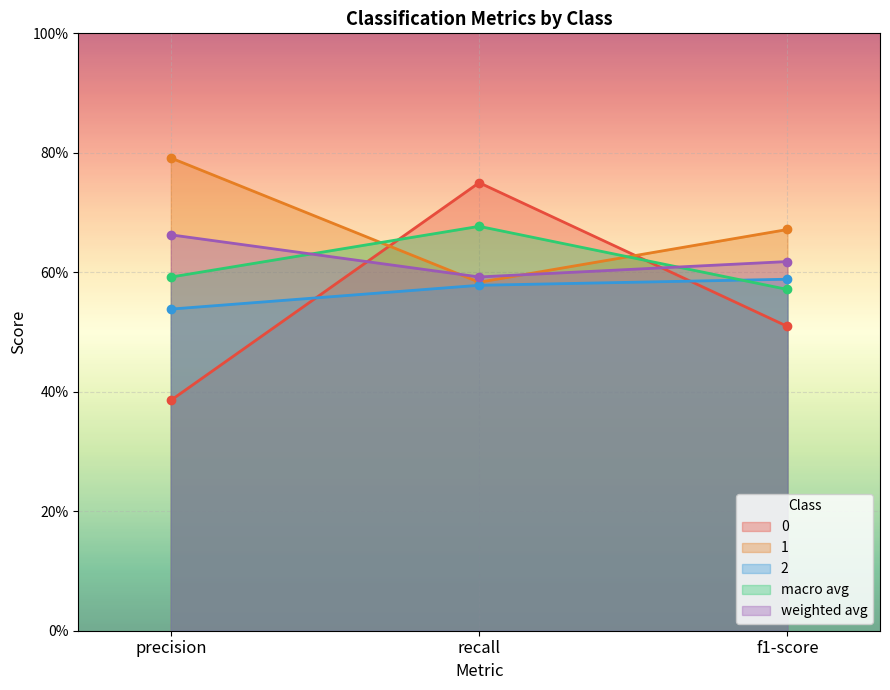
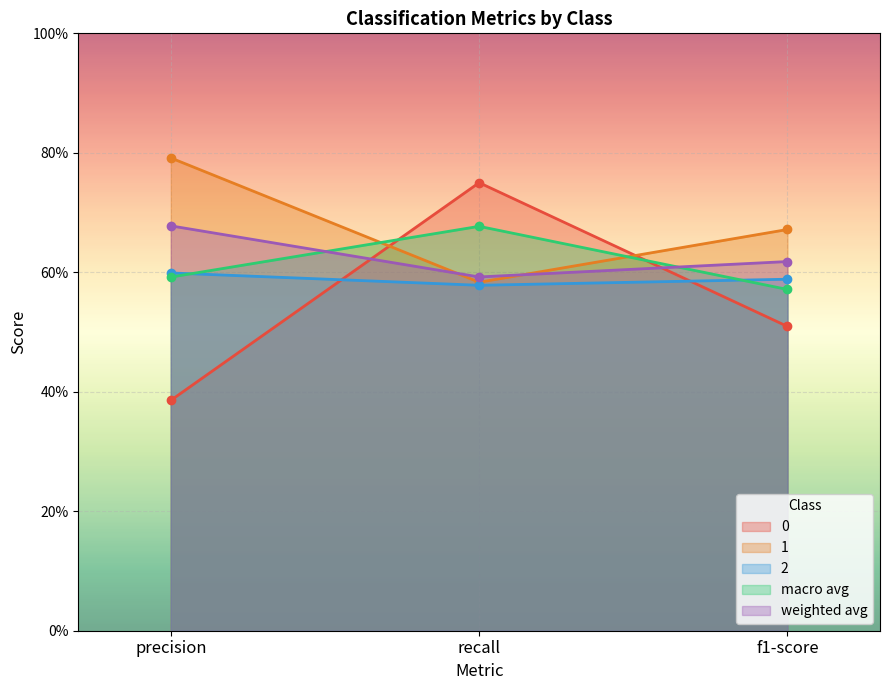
2, precision: 54% -> 60%
weighted avg, precision: 66% -> 68%
